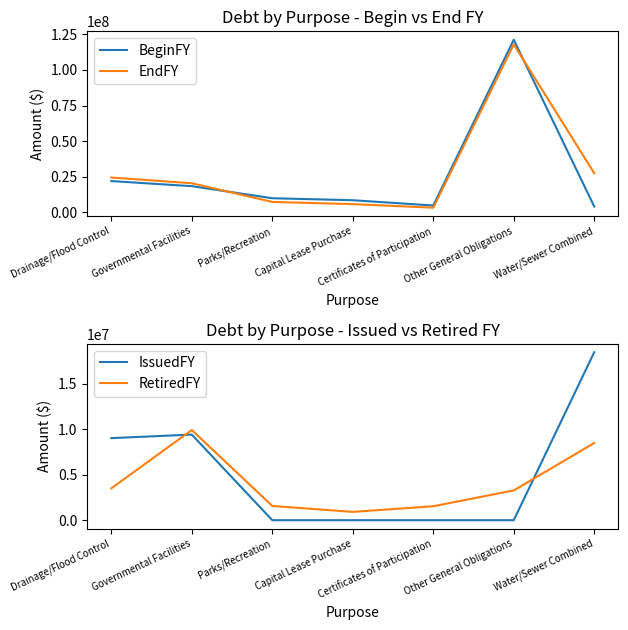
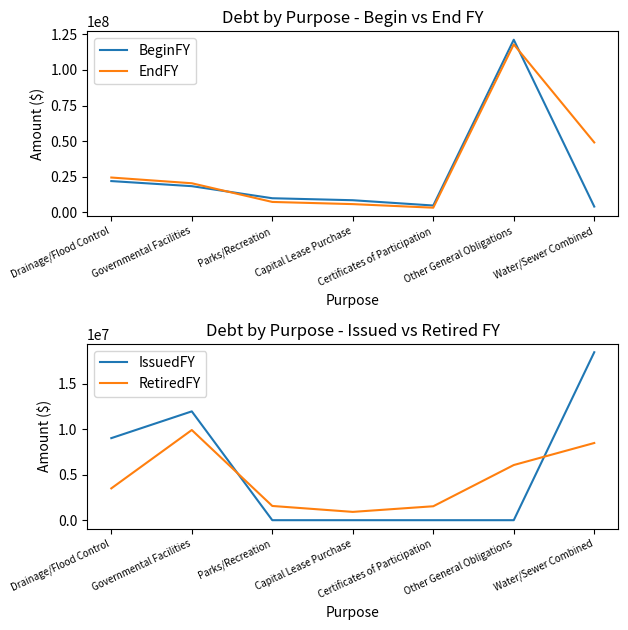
Debt by Purpose - Begin vs End FY, EndFY, Water/Sewer Combined: 27000000 -> 49000000
Debt by Purpose - Issued vs Retired FY, IssuedFY, Governmental Facilities: 9000000 -> 12000000
Debt by Purpose - Issued vs Retired FY, RetiredFY, Other General Obligations: 3000000 -> 6000000
